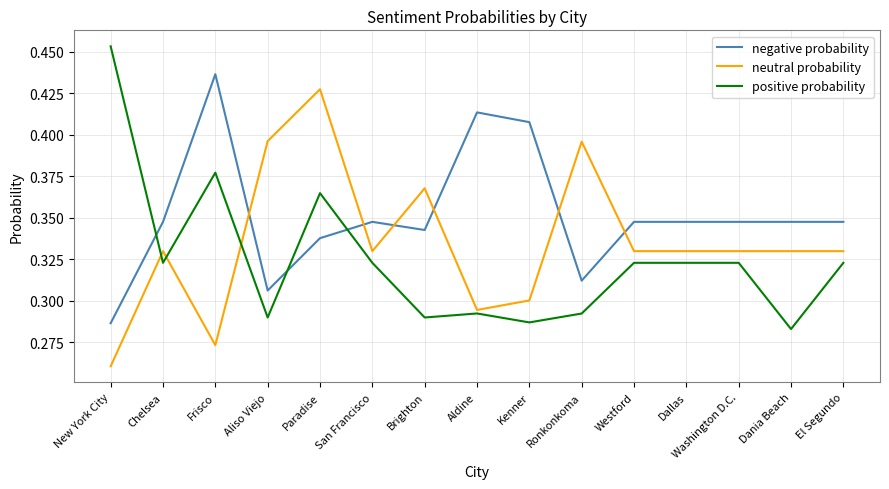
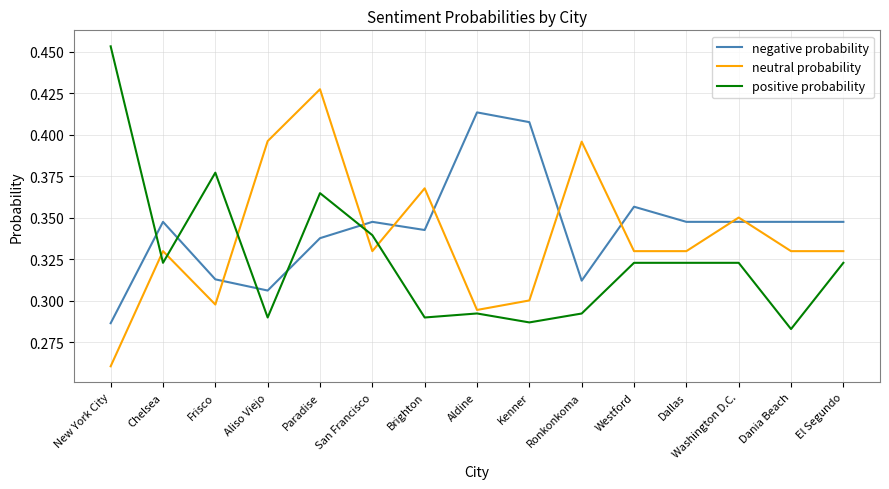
negative probability, Frisco: 0.436 -> 0.313
neutral probability, Frisco: 0.273 -> 0.298
positive probability, San Francisco: 0.323 -> 0.339
negative probability, Westford: 0.347 -> 0.357
neutral probability, Washington D.C.: 0.330 -> 0.350
